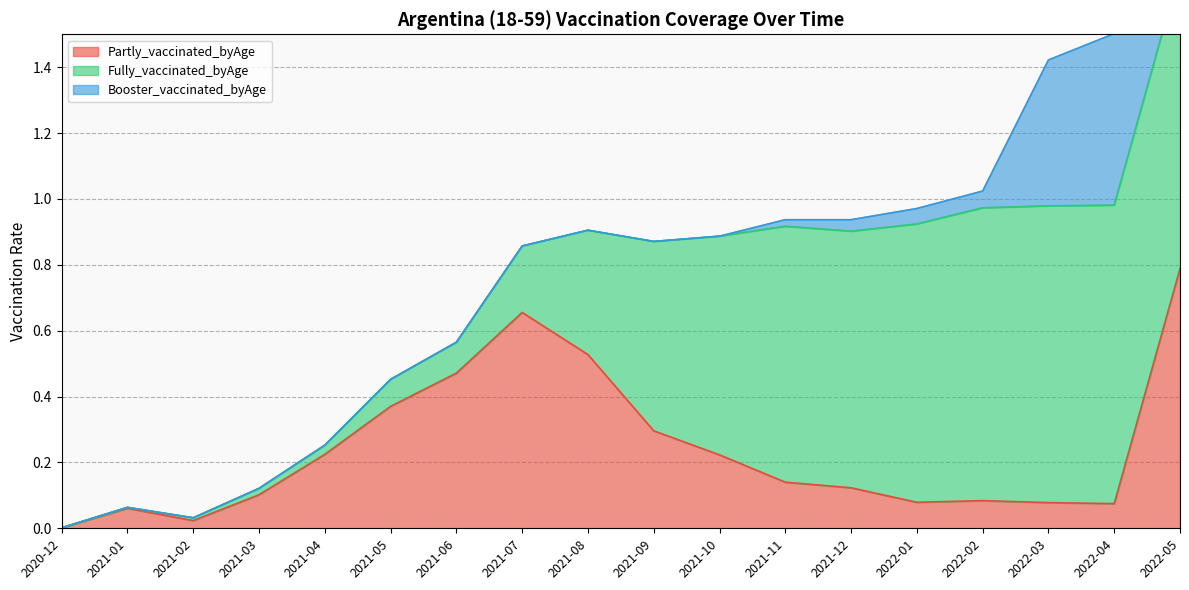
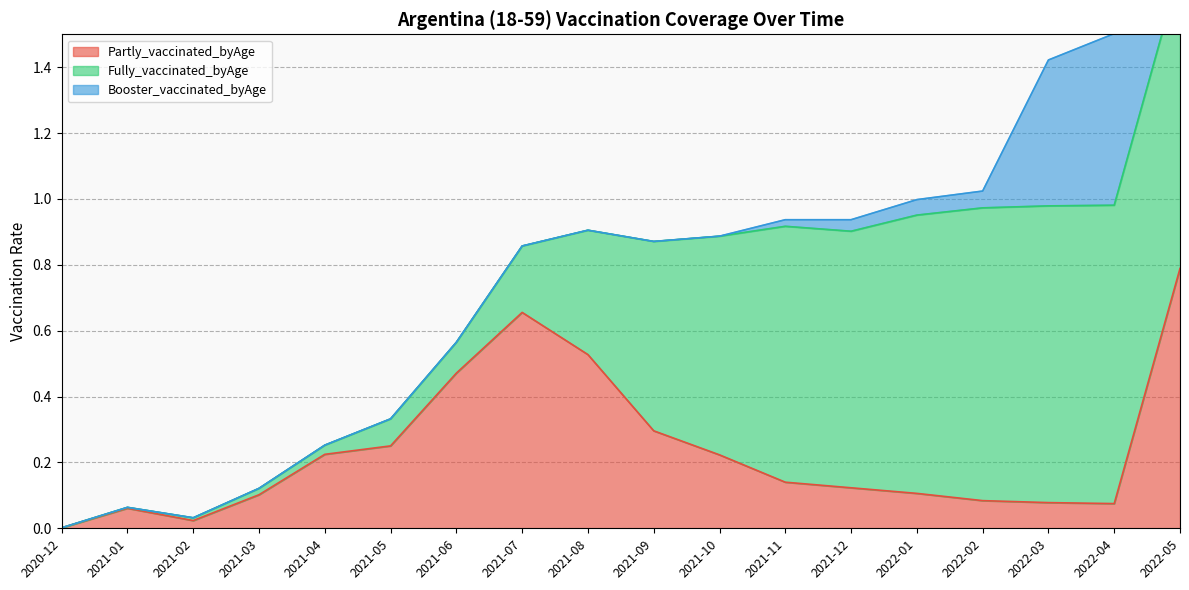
Partly_vaccinated_byAge, 2021-05: 0.37 -> 0.25
Partly_vaccinated_byAge, 2022-01: 0.08 -> 0.11
